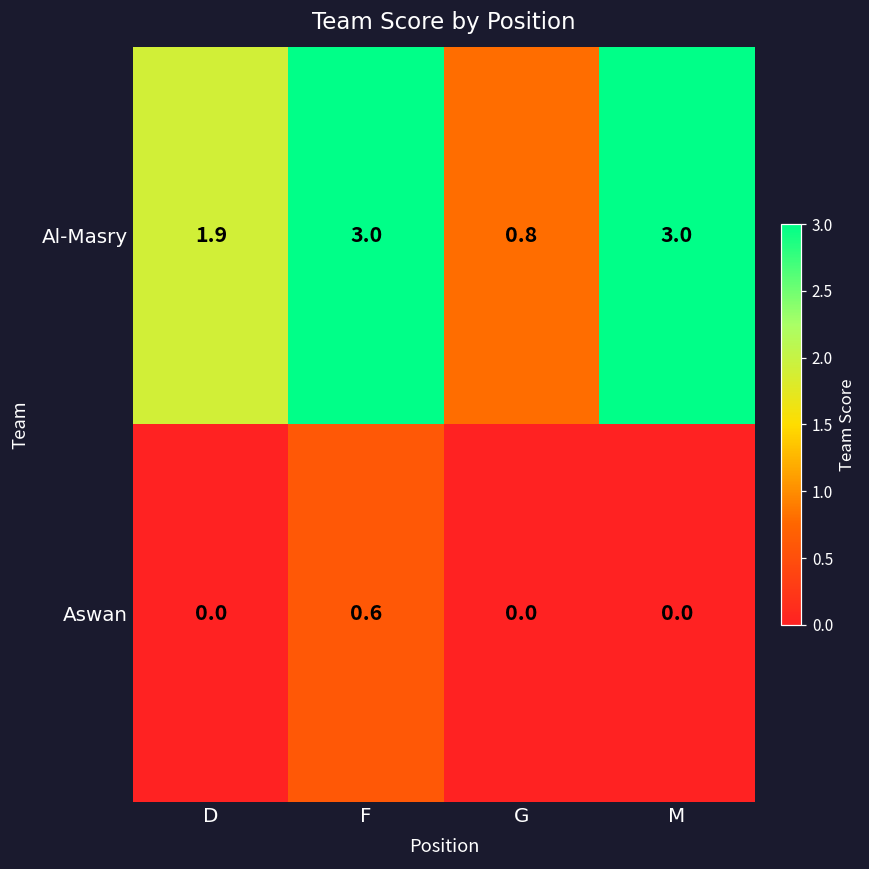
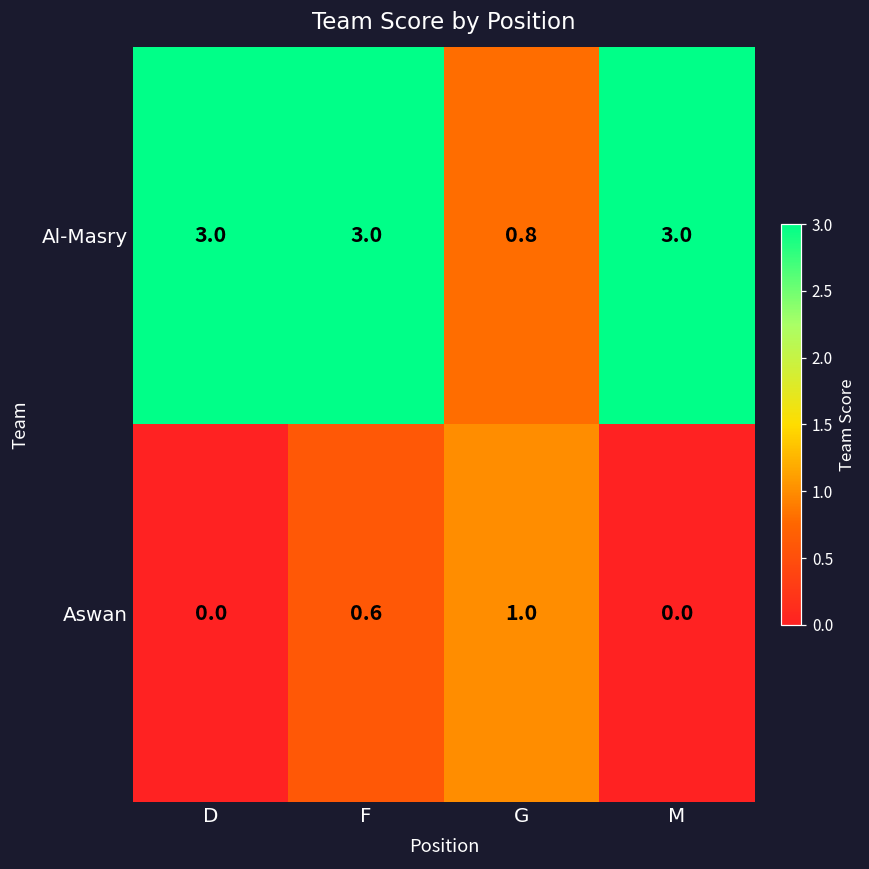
Al-Masry, D: 1.9 -> 3.0
Aswan, G: 0.0 -> 1.0
